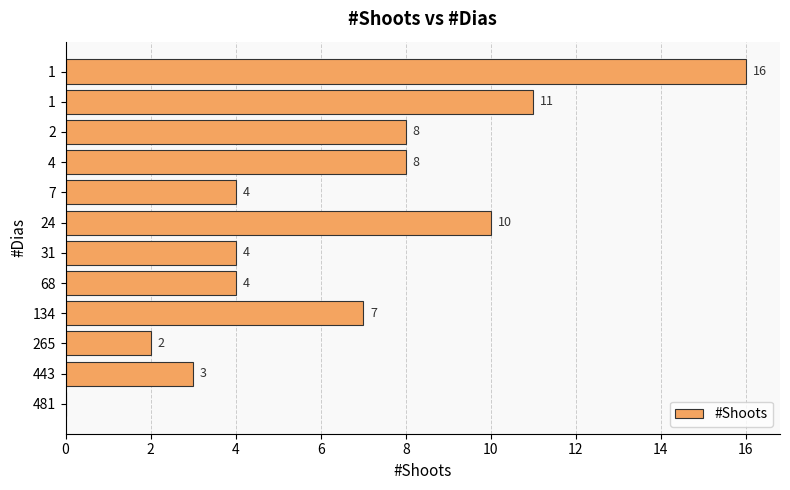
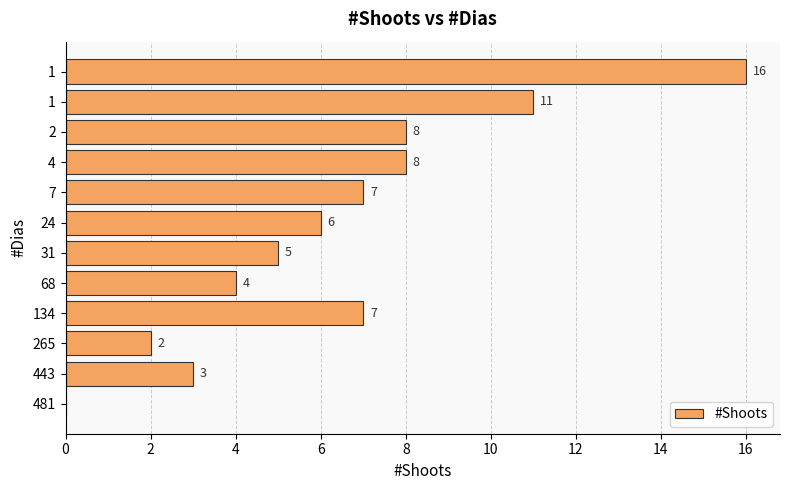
7: 4 -> 7
24: 10 -> 6
31: 4 -> 5
